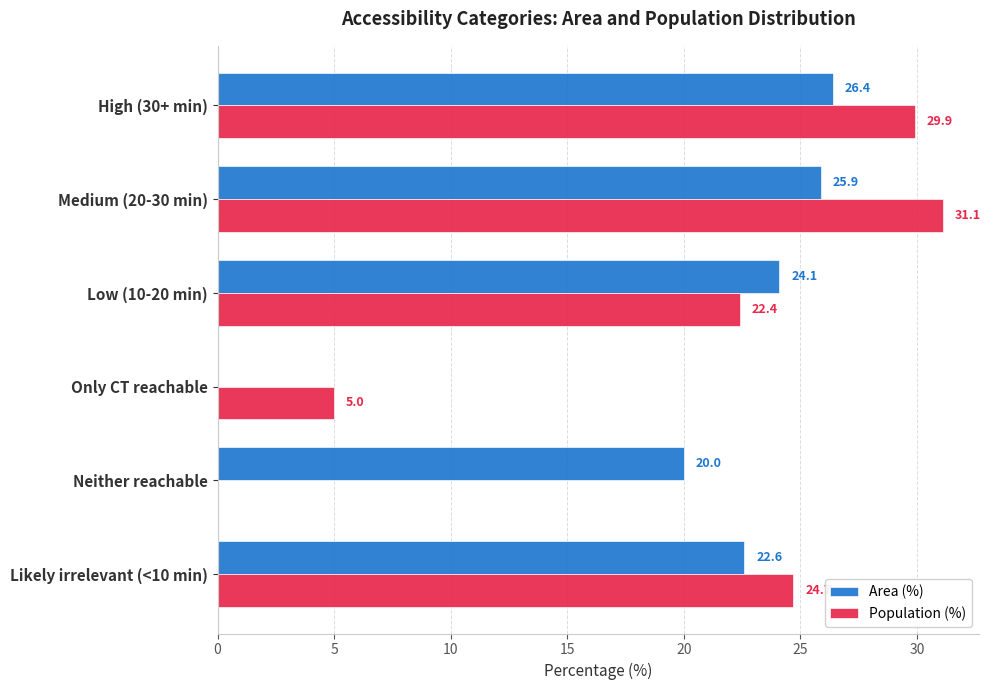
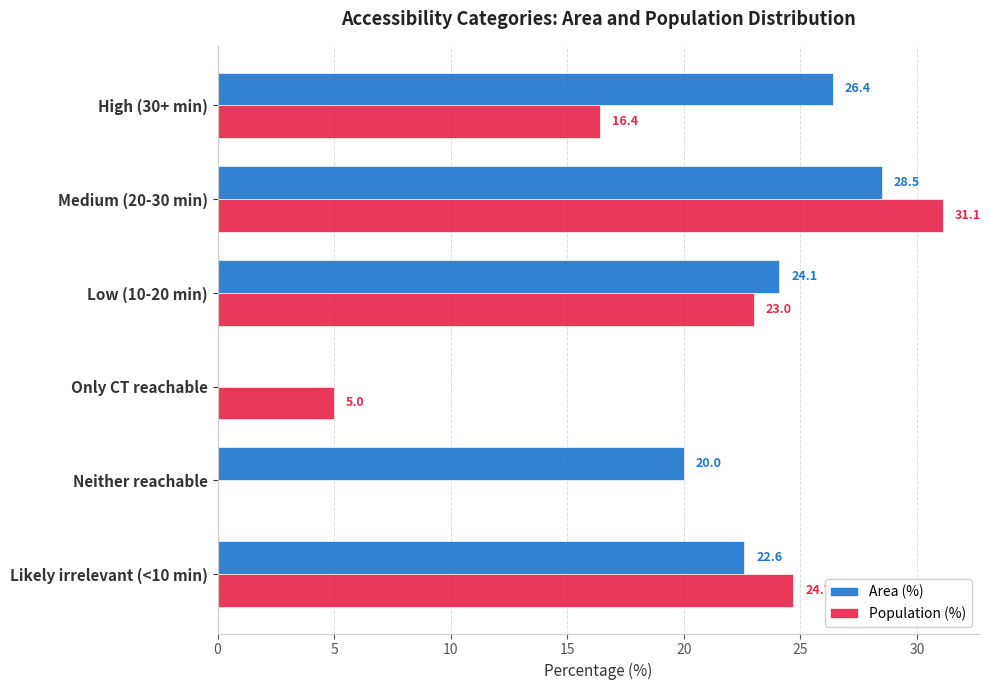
Population (%), High (30+ min): 29.9 -> 16.4
Area (%), Medium (20-30 min): 25.9 -> 28.5
Population (%), Low (10-20 min): 22.4 -> 23.0
